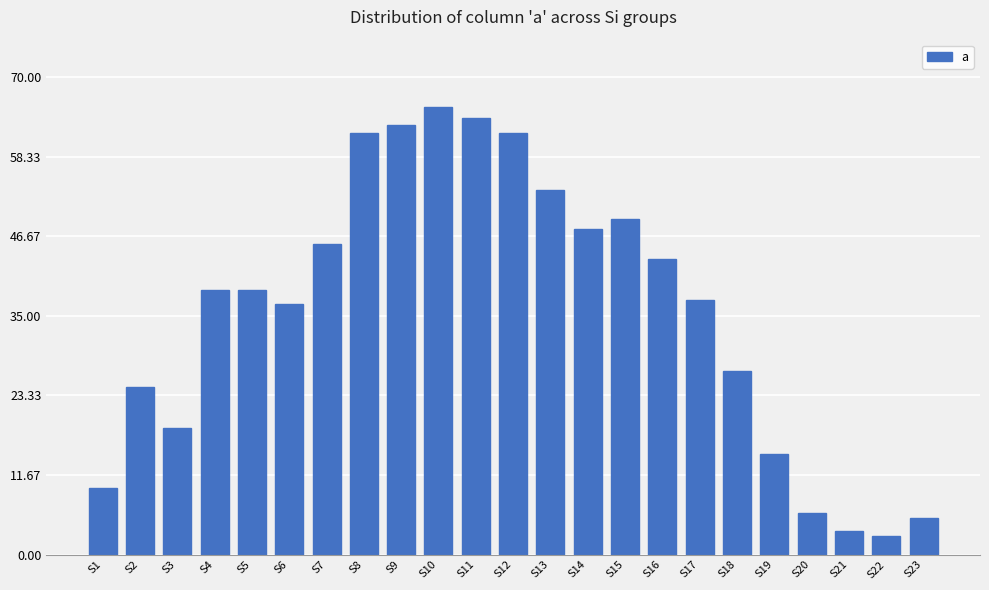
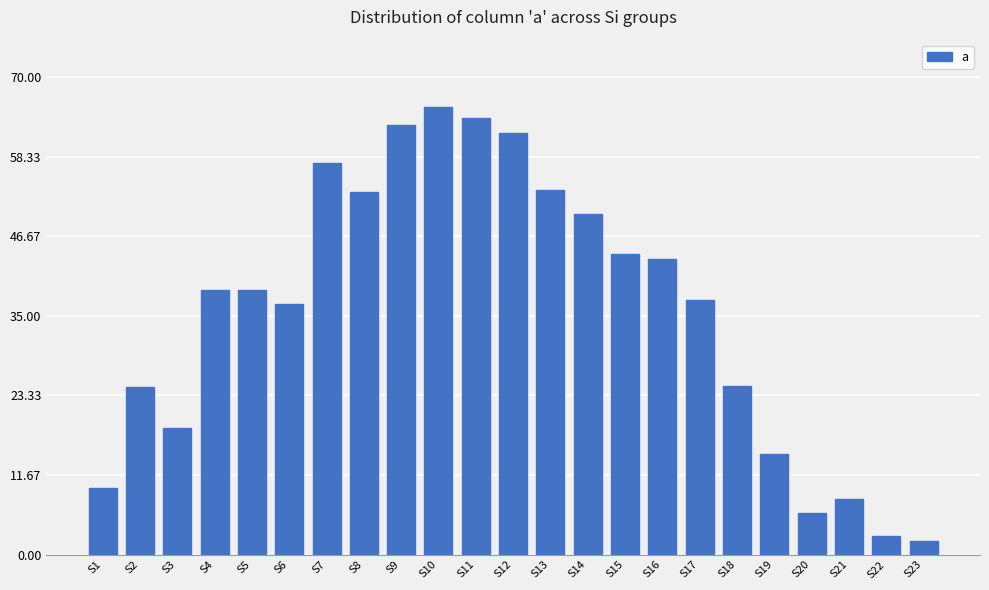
S7: 46 -> 57
S8: 62 -> 53
S14: 48 -> 50
S15: 49 -> 44
S18: 27 -> 25
S21: 3 -> 8
S23: 5 -> 2
